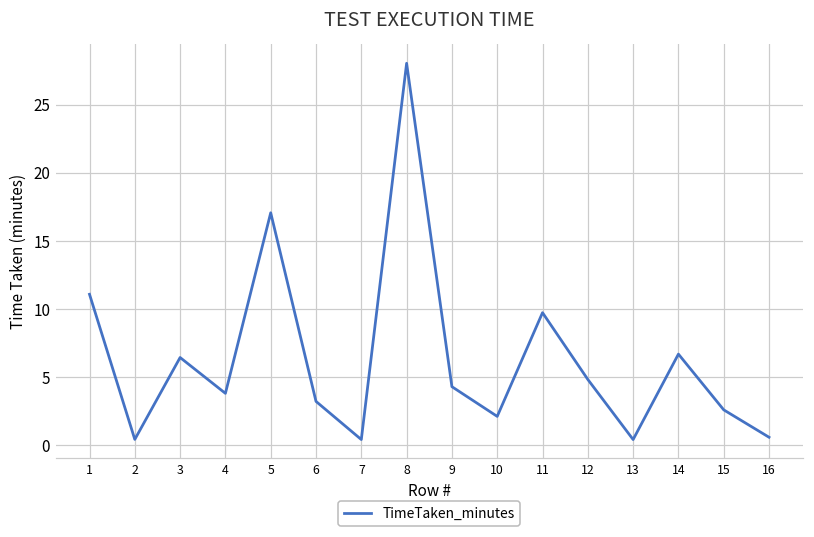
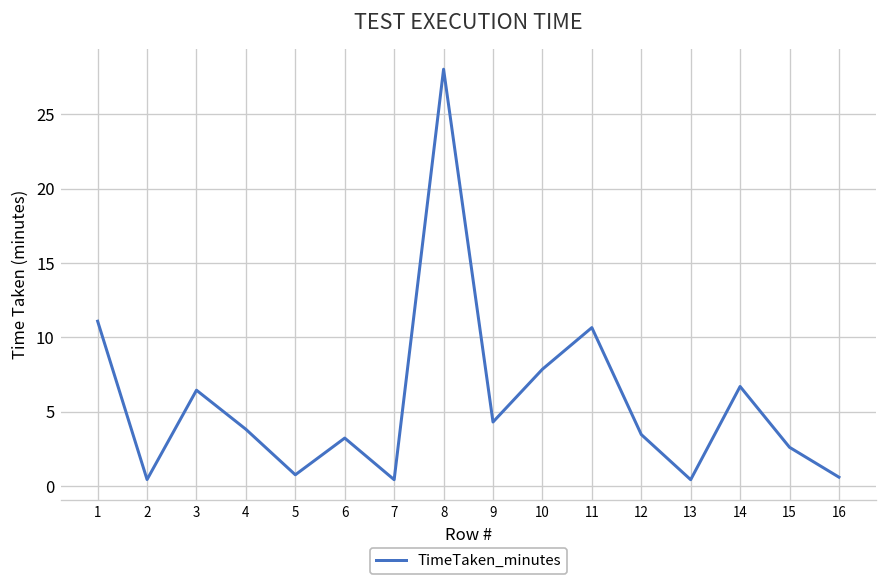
5: 17.1 -> 0.8
10: 2.1 -> 7.9
11: 9.7 -> 10.7
12: 4.8 -> 3.5
